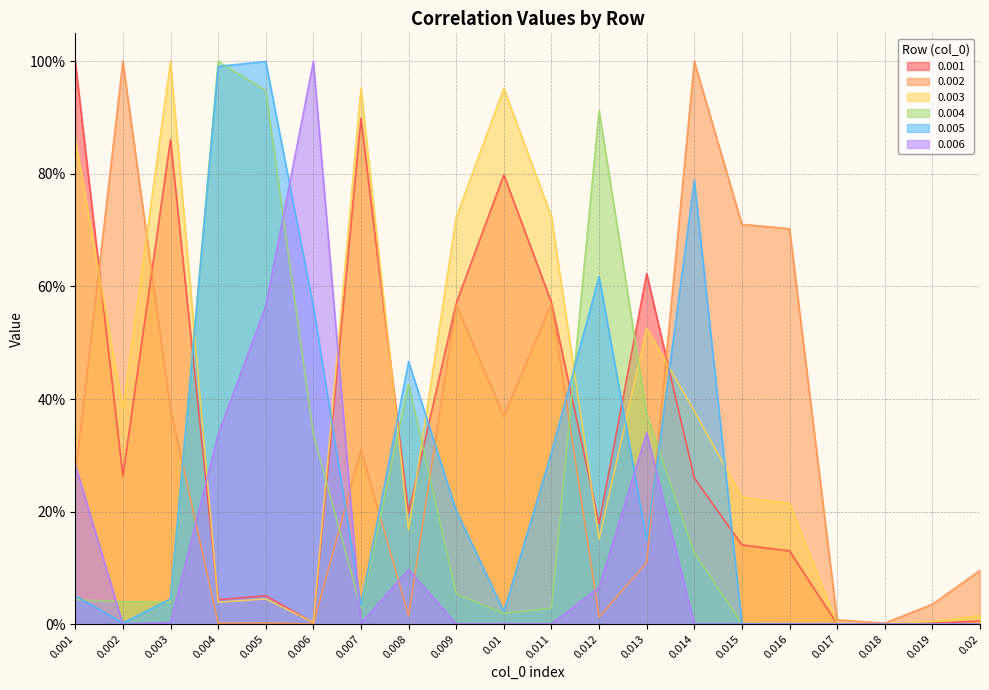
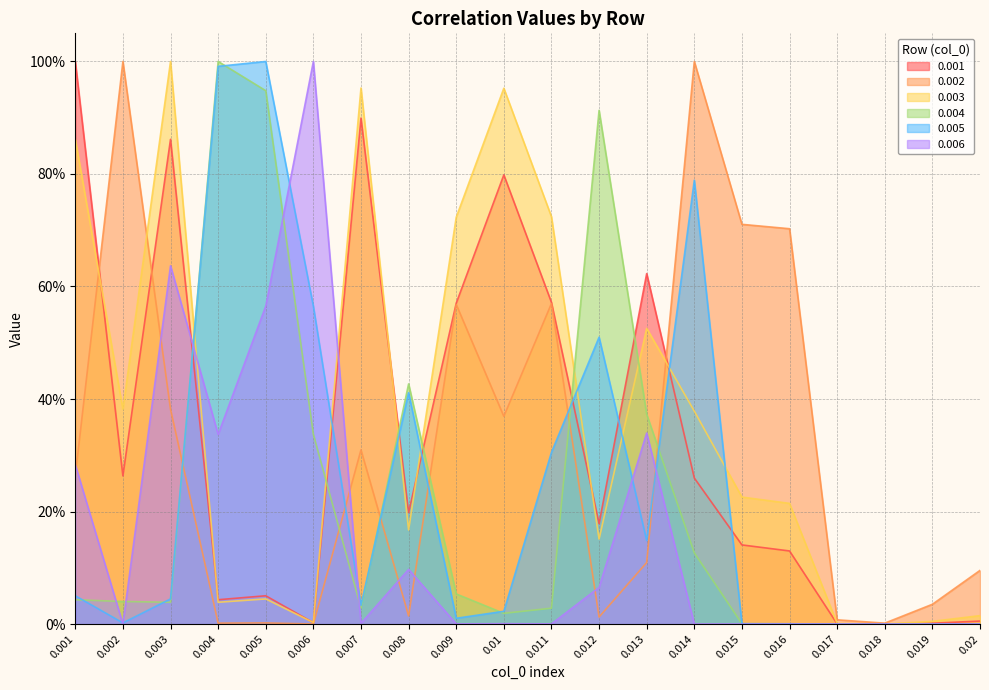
0.006, 0.003: 0% -> 64%
0.005, 0.008: 47% -> 41%
0.005, 0.009: 20% -> 1%
0.005, 0.012: 62% -> 51%
